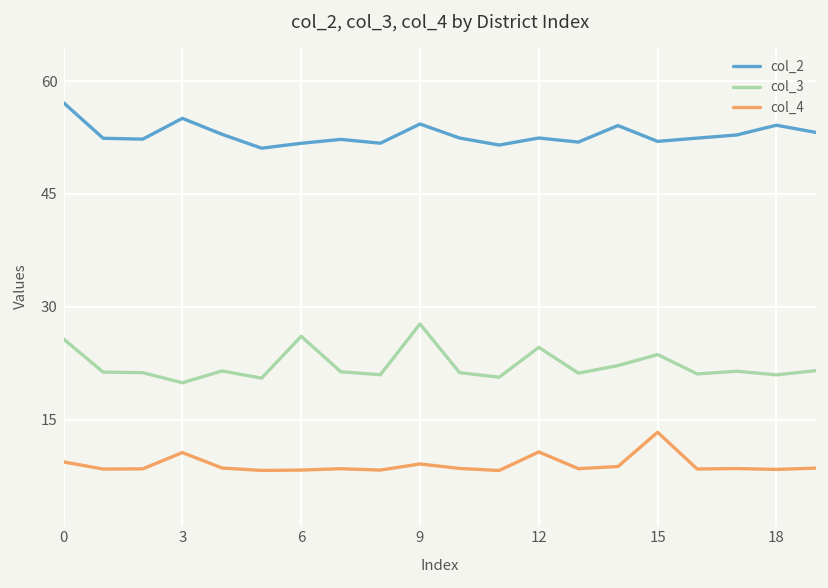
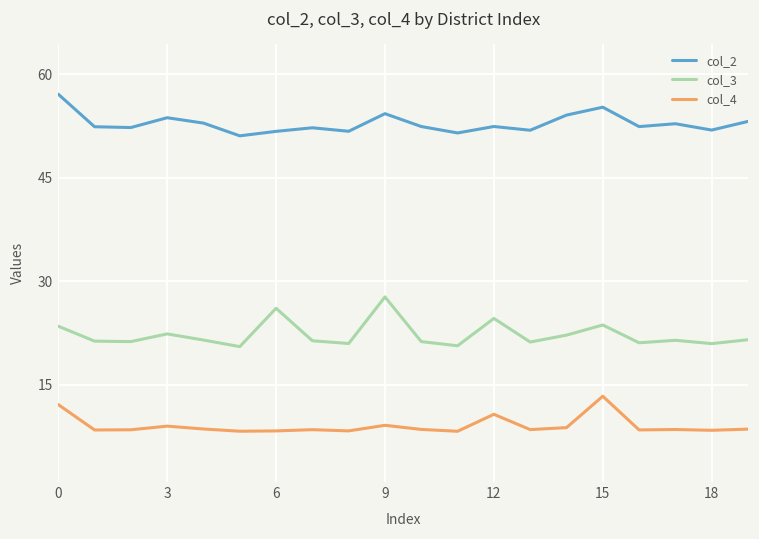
col_3, 0: 26 -> 23
col_4, 0: 9 -> 12
col_2, 3: 55 -> 54
col_3, 3: 20 -> 22
col_4, 3: 11 -> 9
col_2, 15: 52 -> 55
col_2, 18: 54 -> 52
